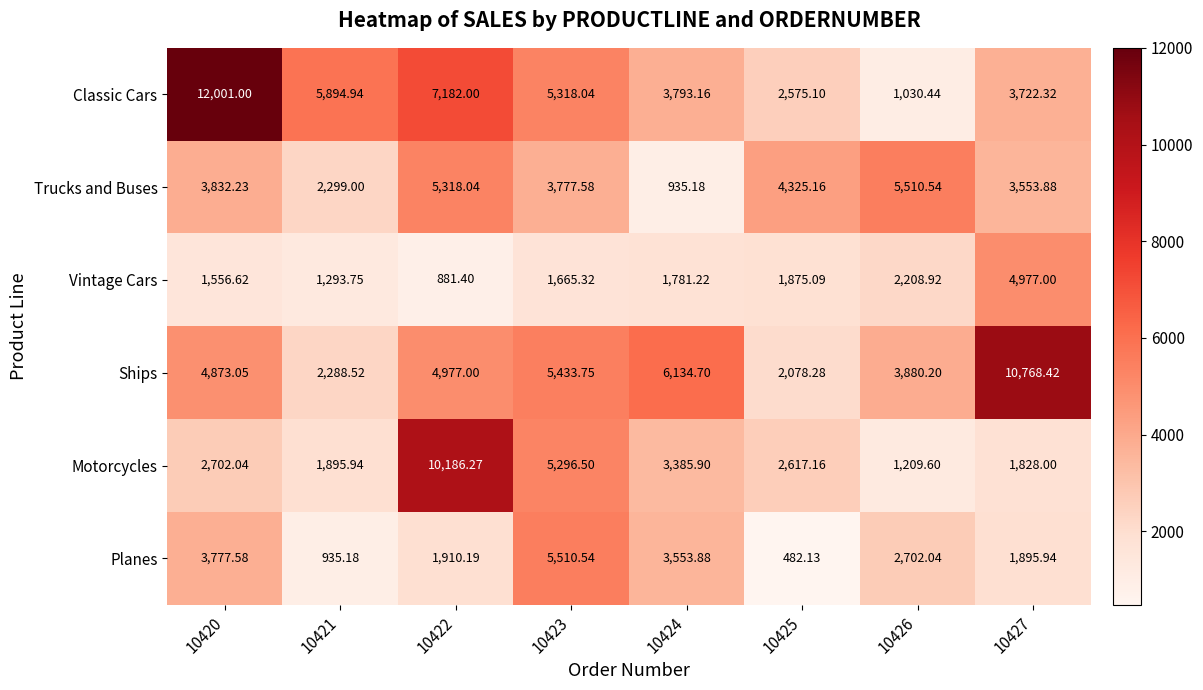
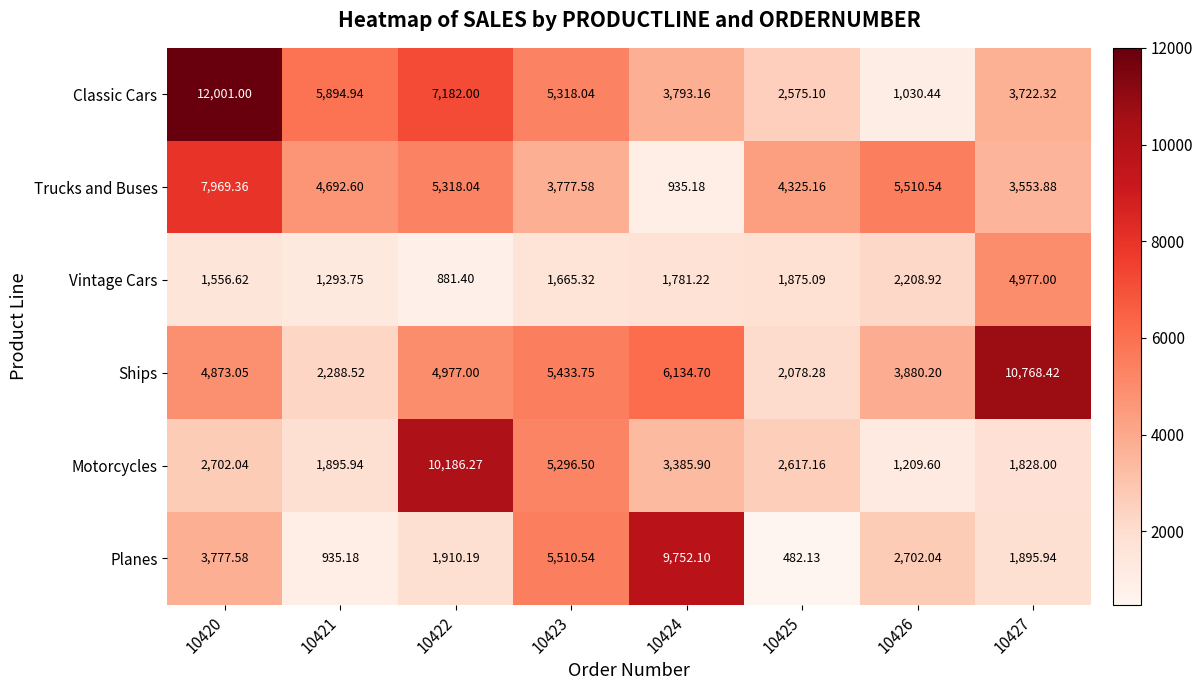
Trucks and Buses, 10420: 3,832.23 -> 7,969.36
Trucks and Buses, 10421: 2,299.00 -> 4,692.60
Planes, 10424: 3,553.88 -> 9,752.10
